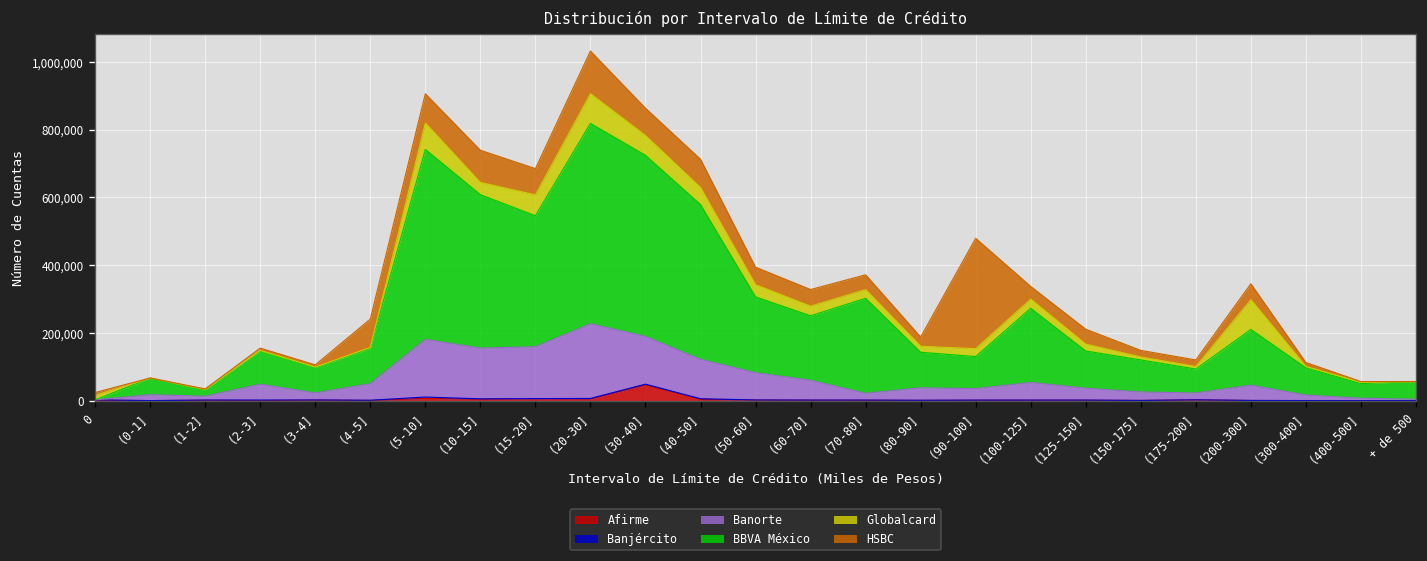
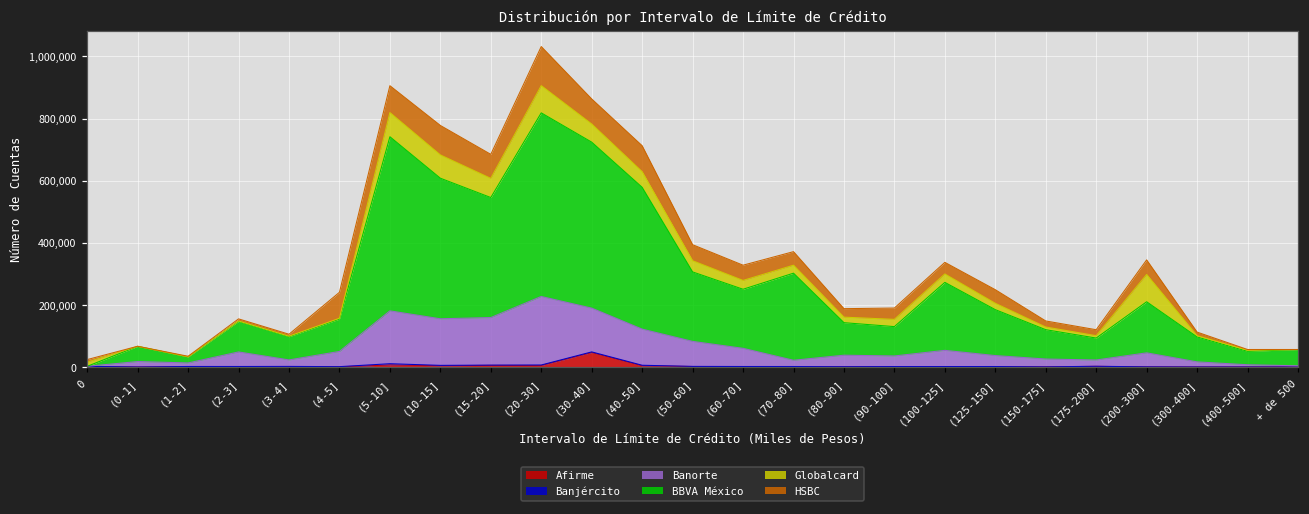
Globalcard, (10-15]: 40,000 -> 70,000
HSBC, (90-100]: 330,000 -> 40,000
BBVA México, (125-150]: 110,000 -> 150,000
